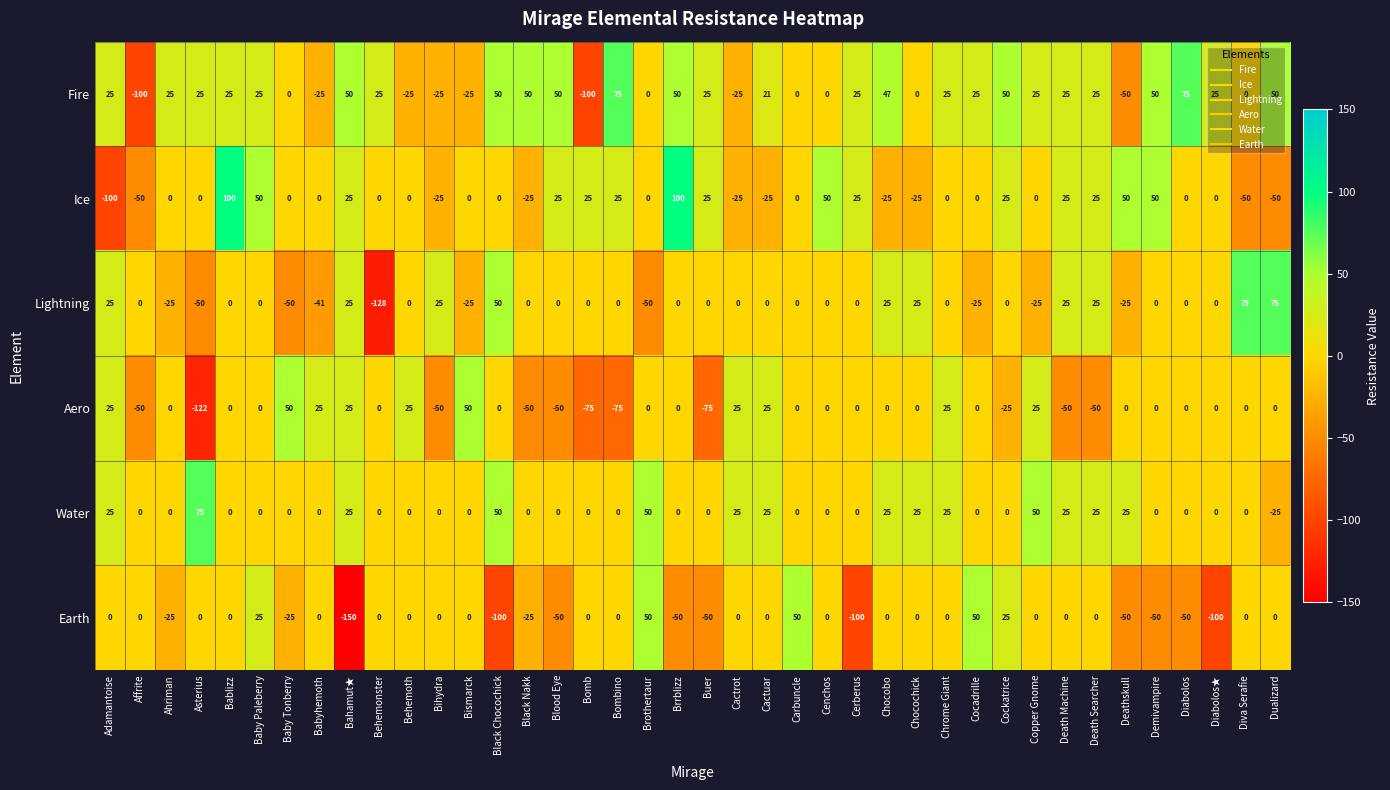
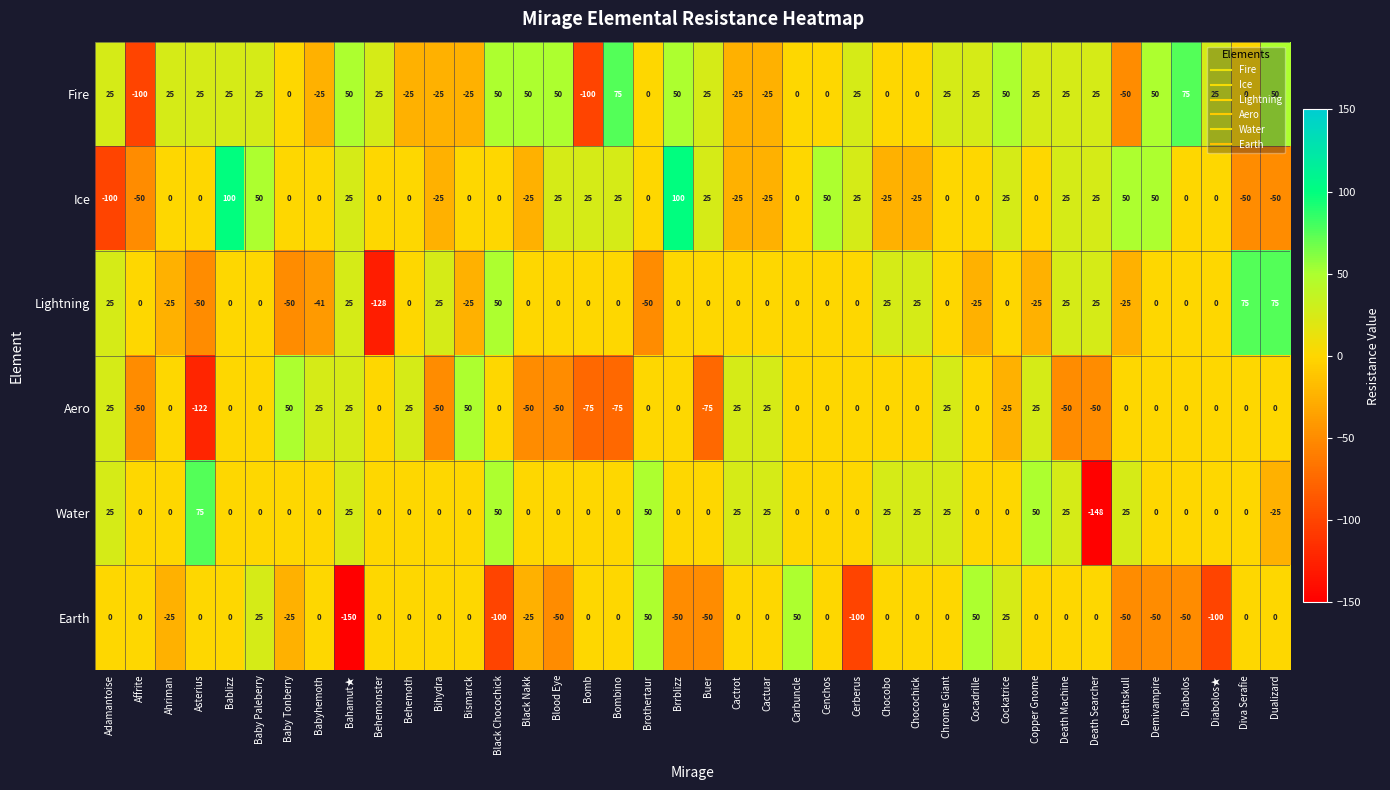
Fire, Cactuar: 21 -> -25
Fire, Chocobo: 47 -> 0
Water, Death Searcher: 25 -> -148
